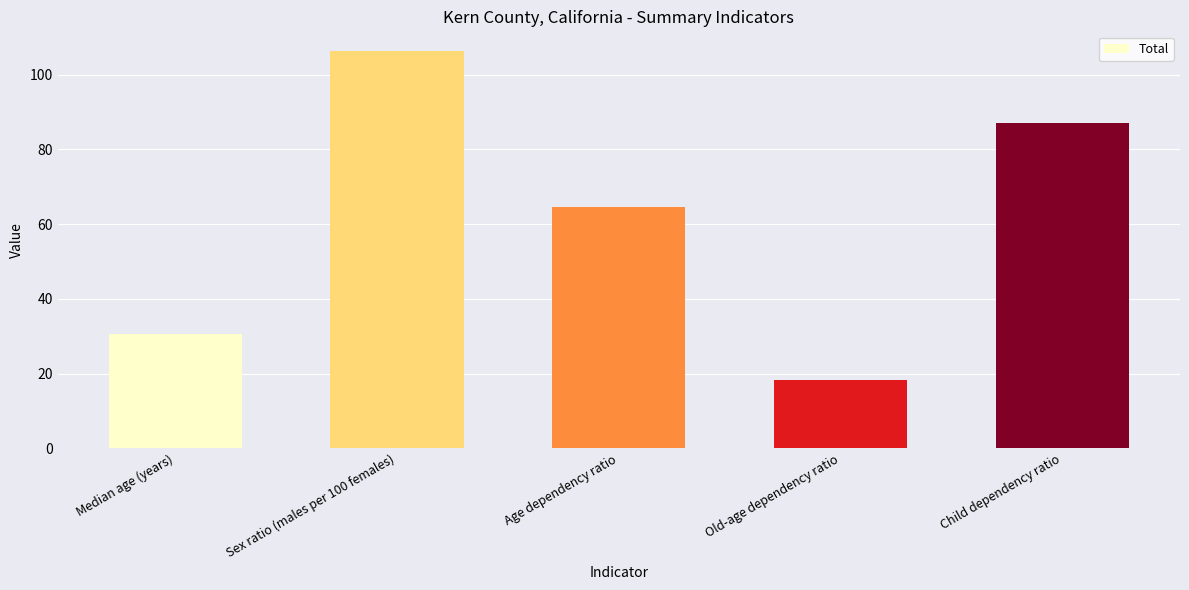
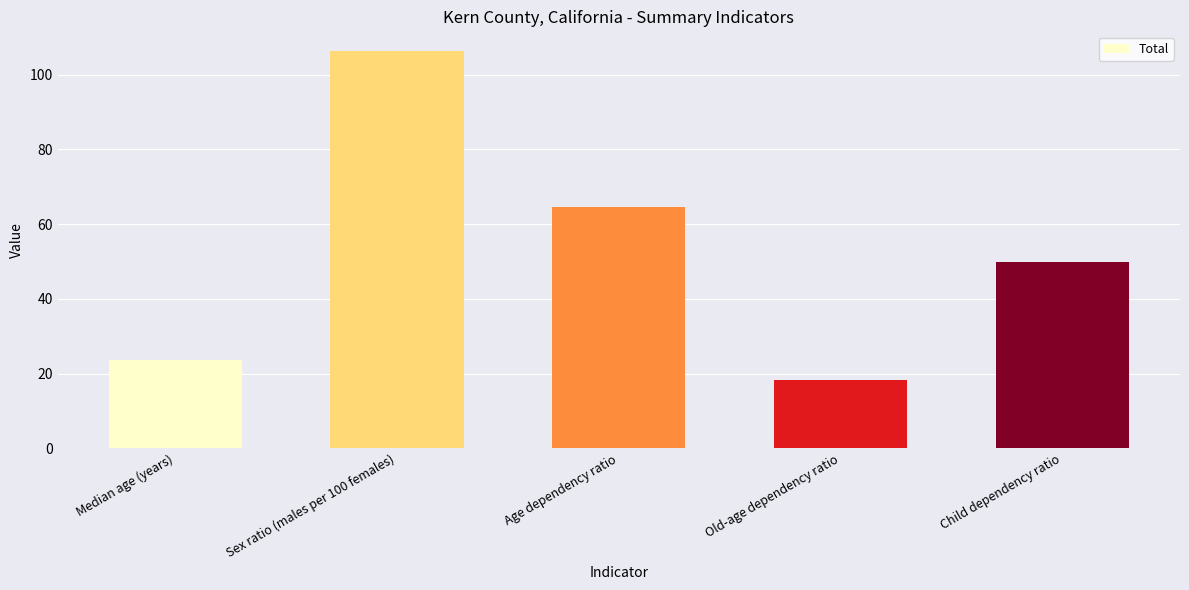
Median age (years): 31 -> 24
Child dependency ratio: 87 -> 50
